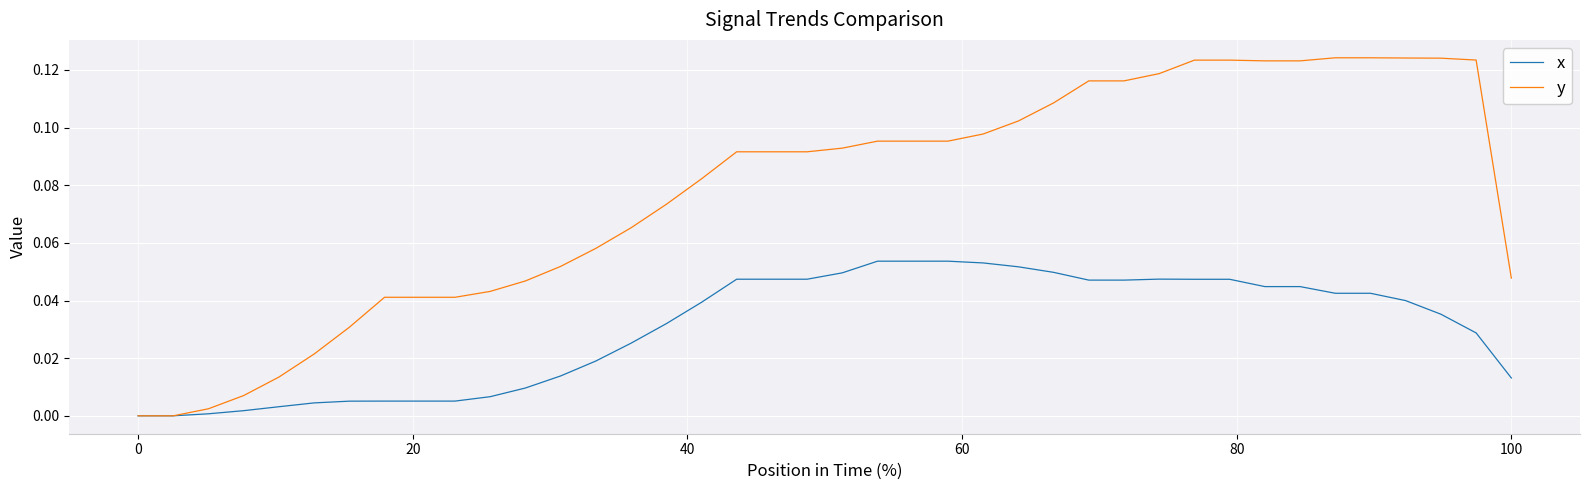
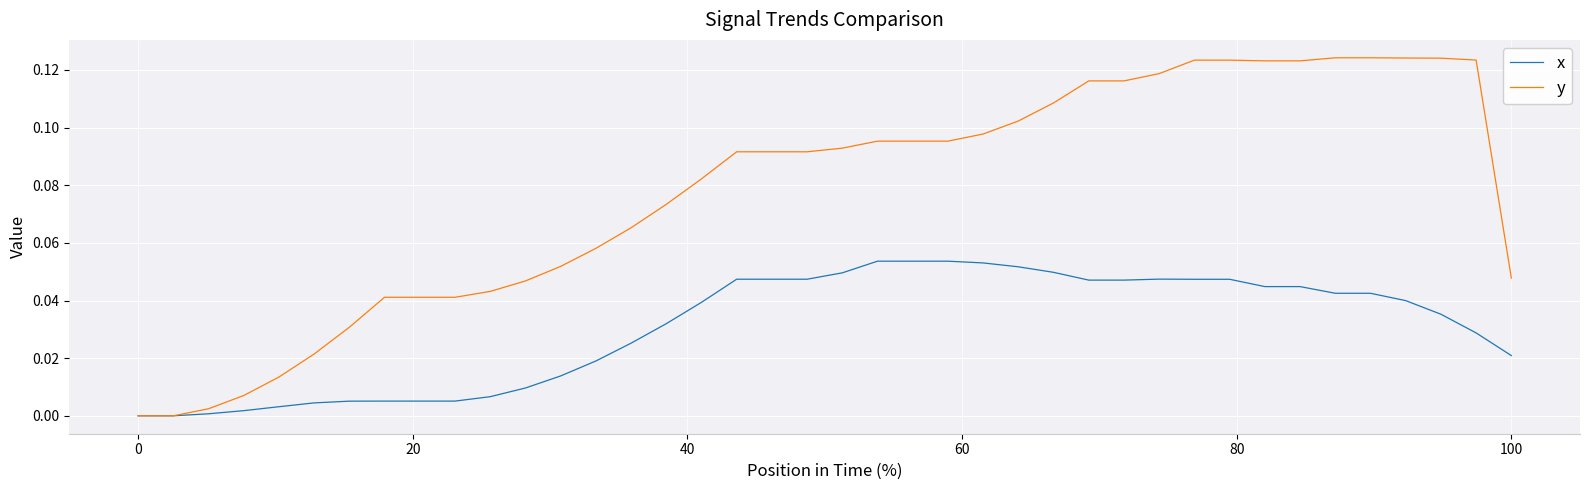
x, 100: 0.013 -> 0.021
